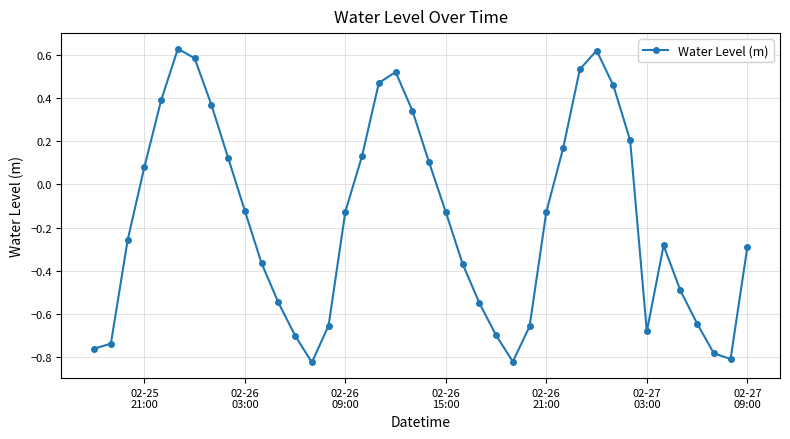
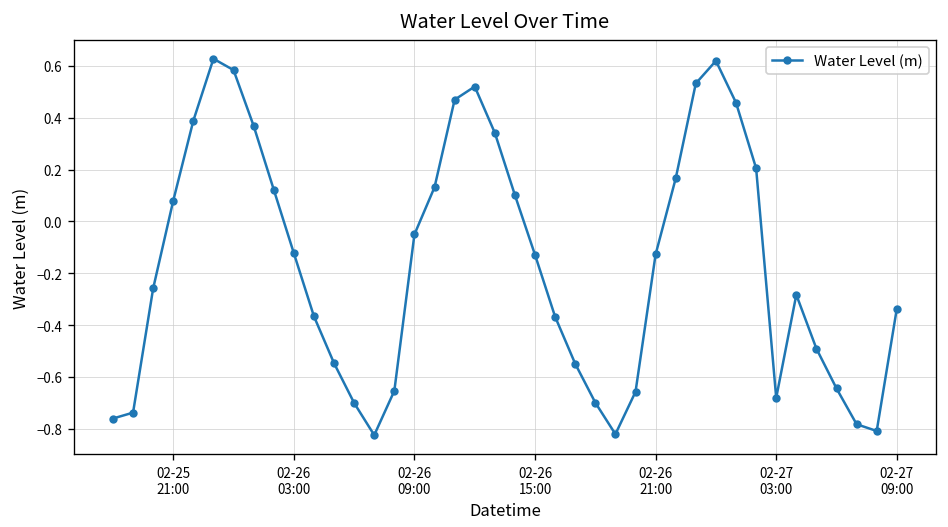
02-26 09:00: -0.13 -> -0.05
02-27 09:00: -0.29 -> -0.34
